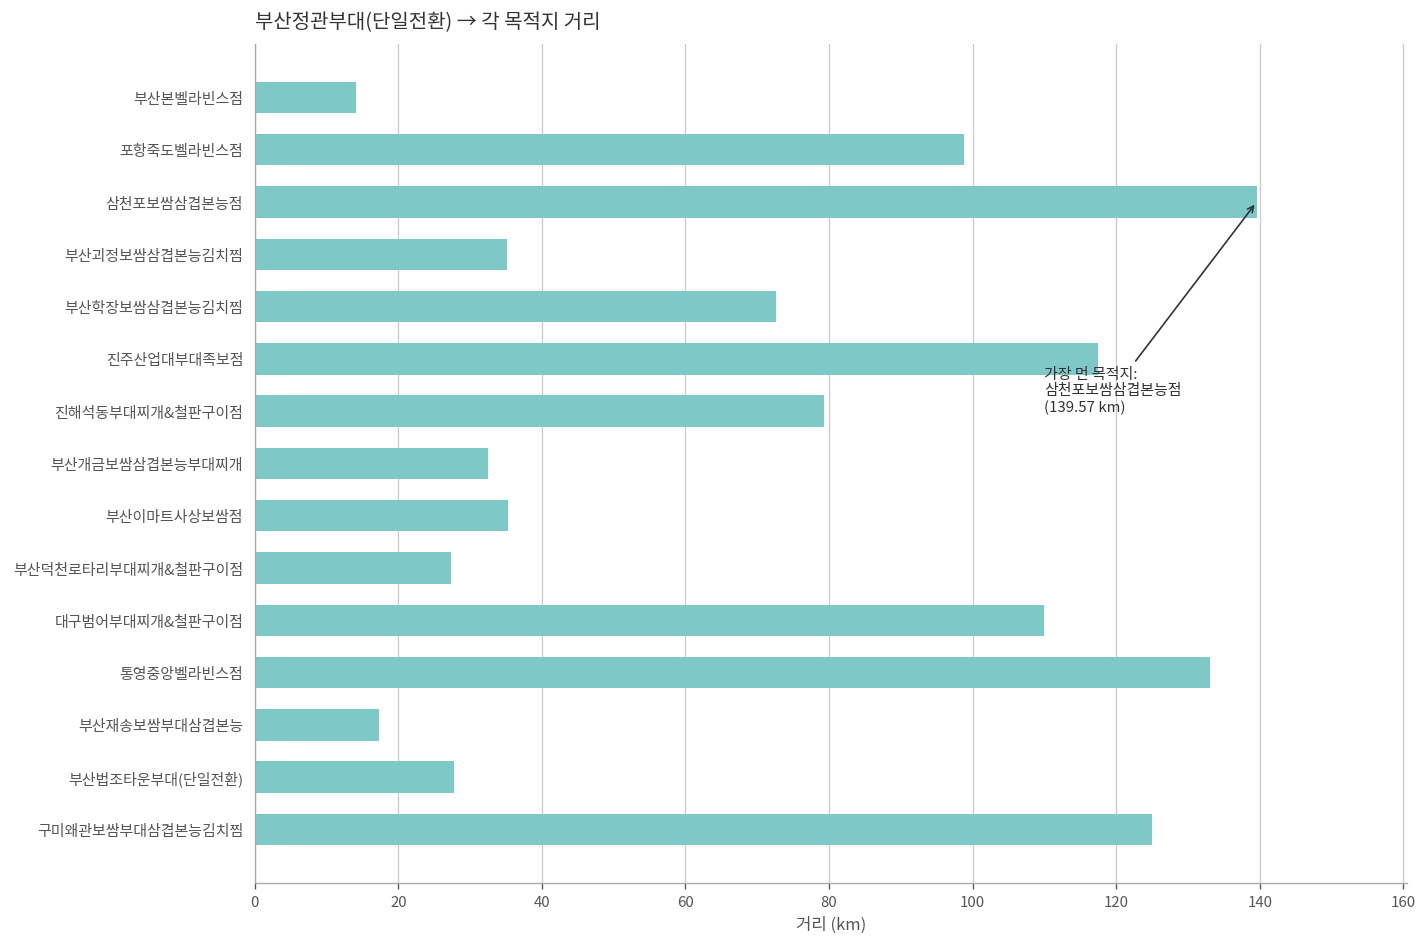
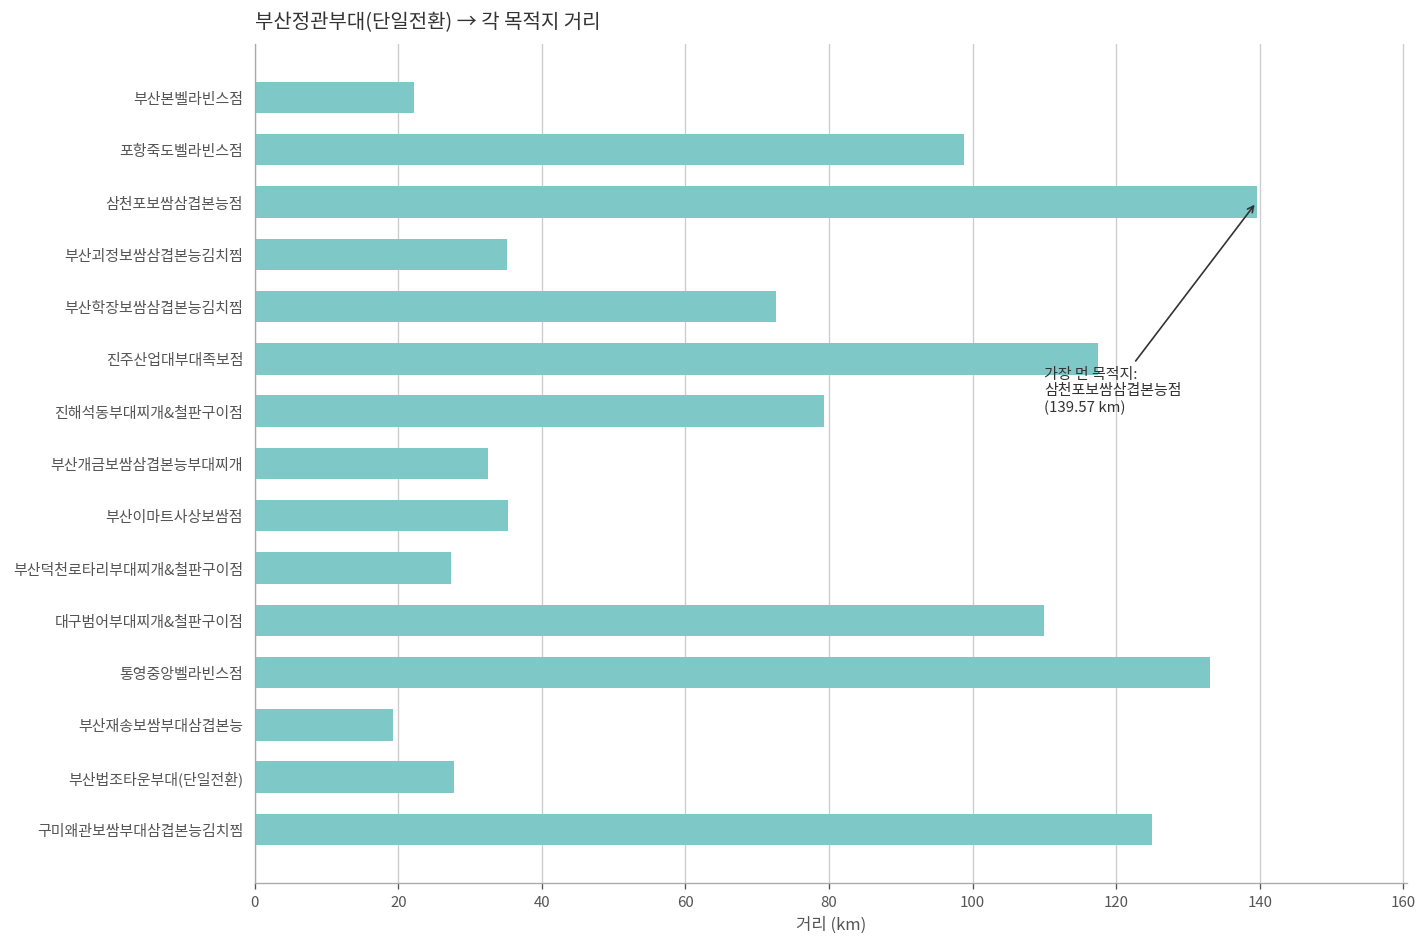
부산본벨라빈스점: 14 -> 22
부산재송보쌈부대삼겹본능: 17 -> 19
